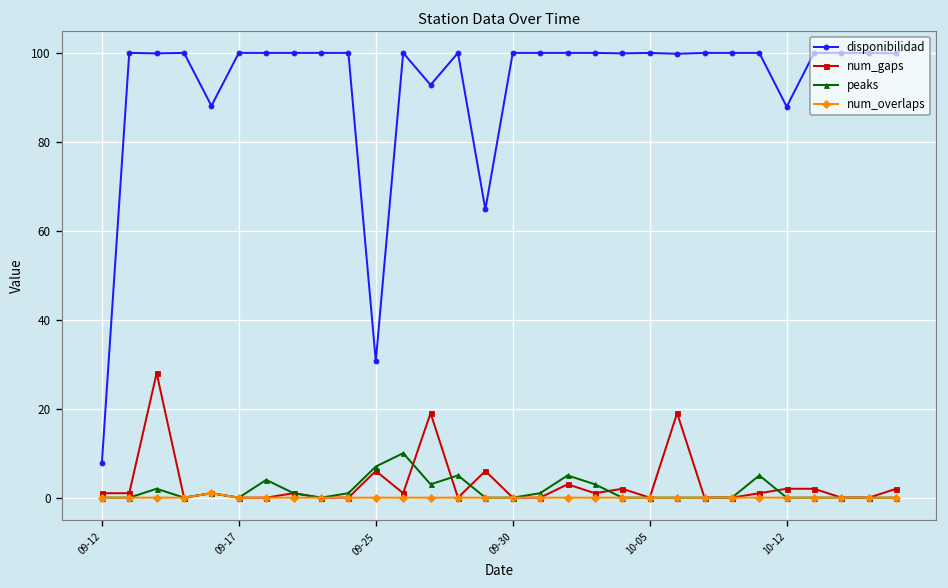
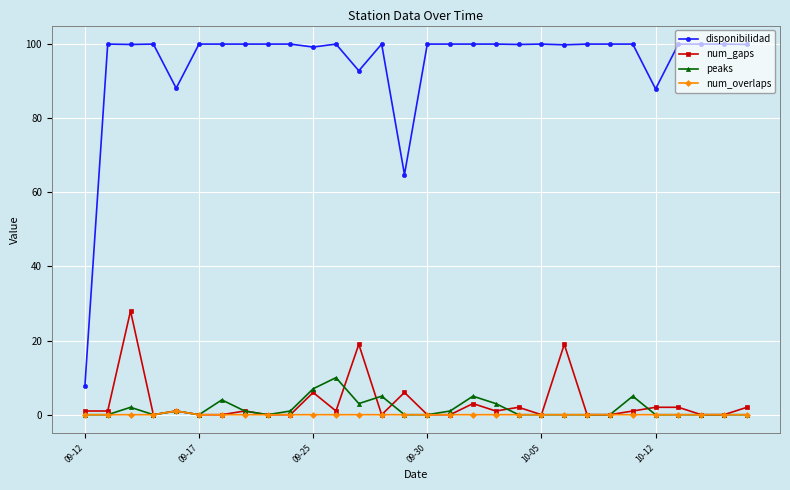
disponibilidad, 09-25: 31 -> 99
